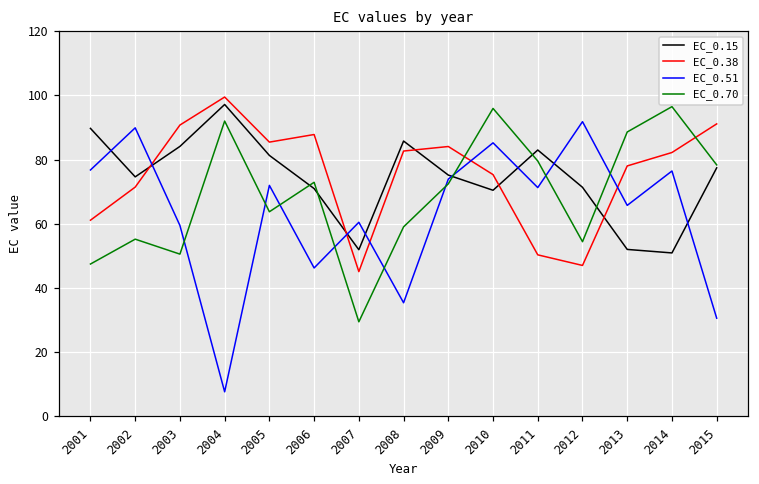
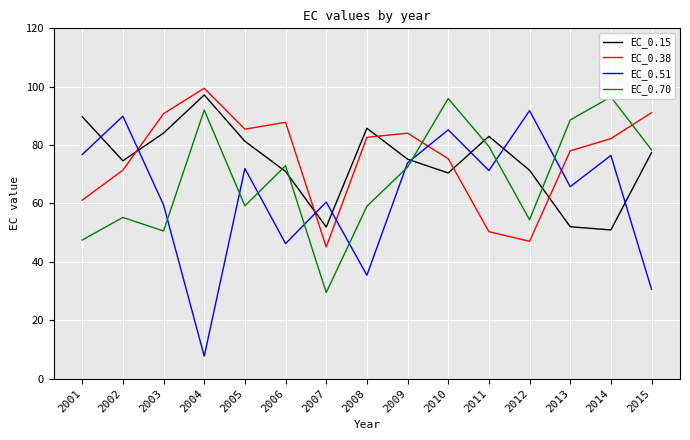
EC_0.70, 2005: 64 -> 59
